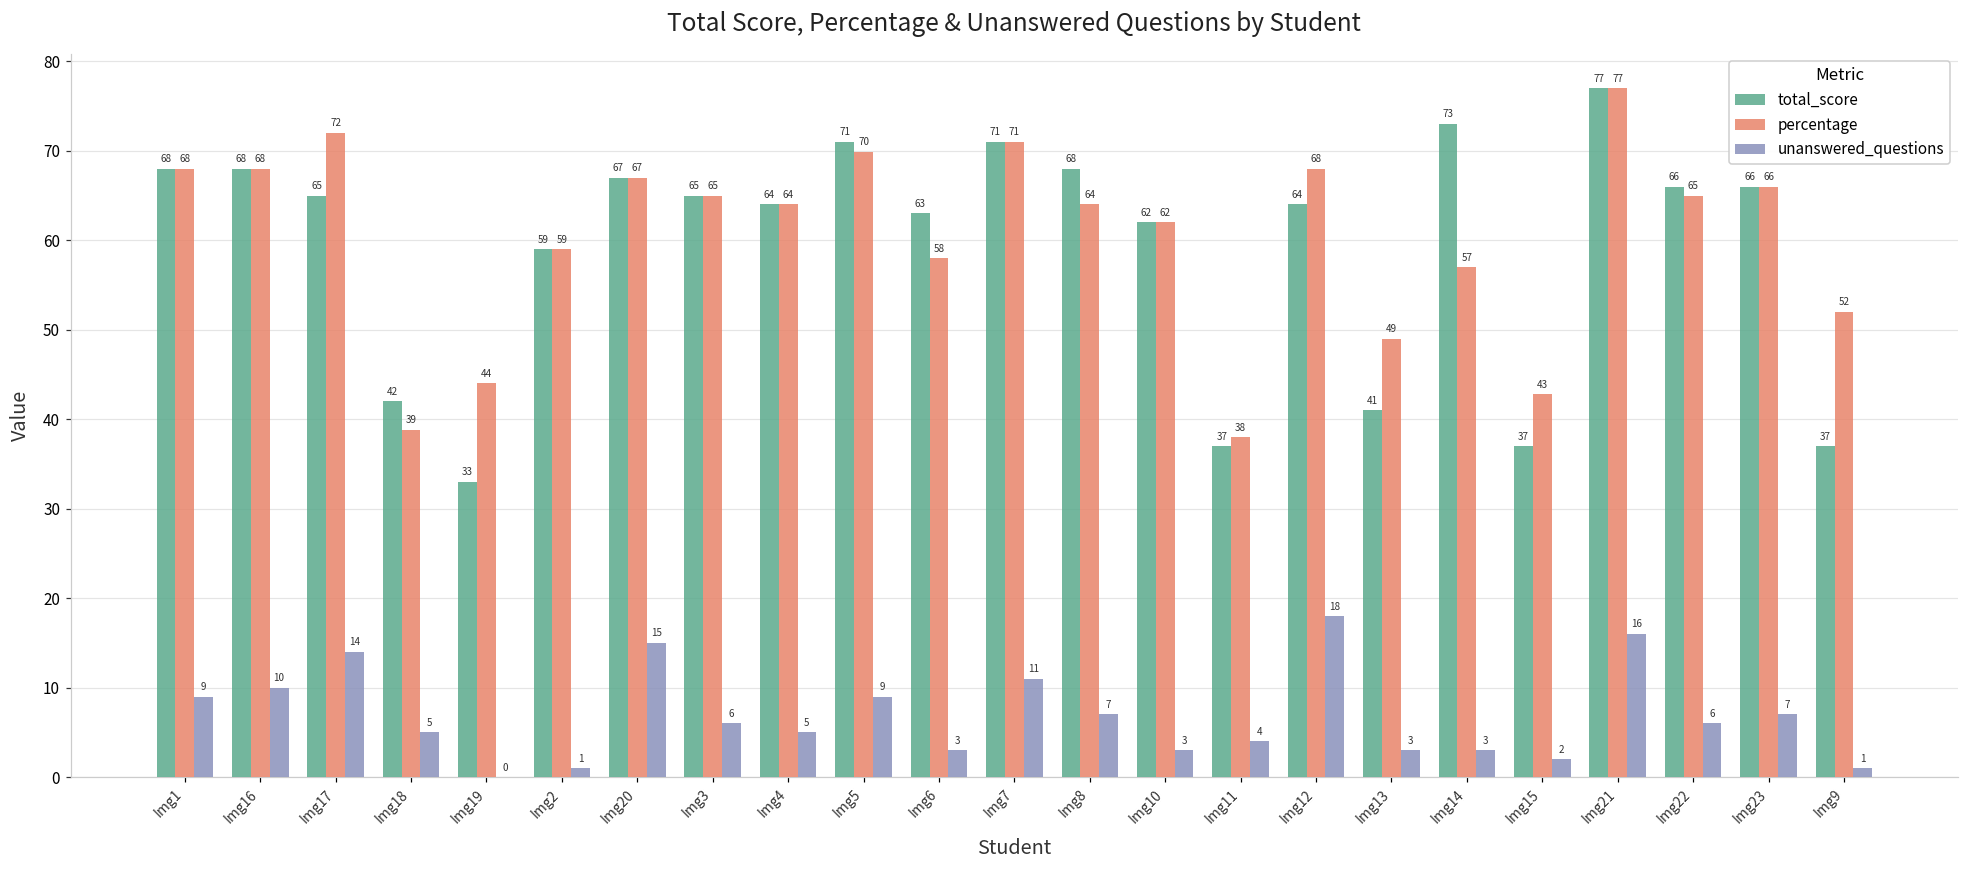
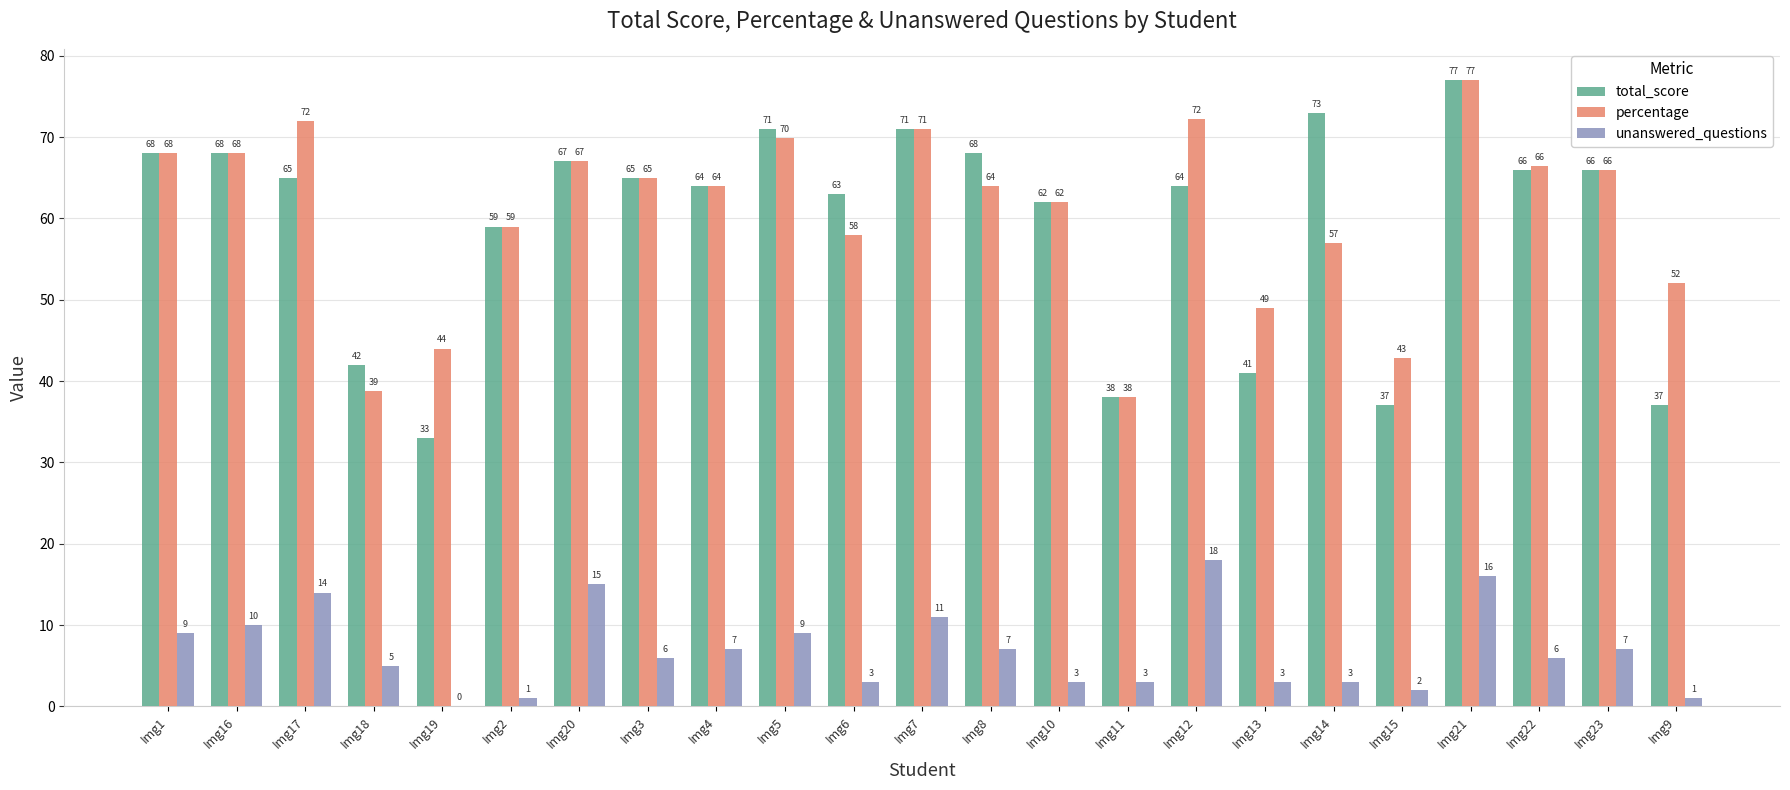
unanswered_questions, Img4: 5 -> 7
total_score, Img11: 37 -> 38
unanswered_questions, Img11: 4 -> 3
percentage, Img12: 68 -> 72
percentage, Img22: 65 -> 66
